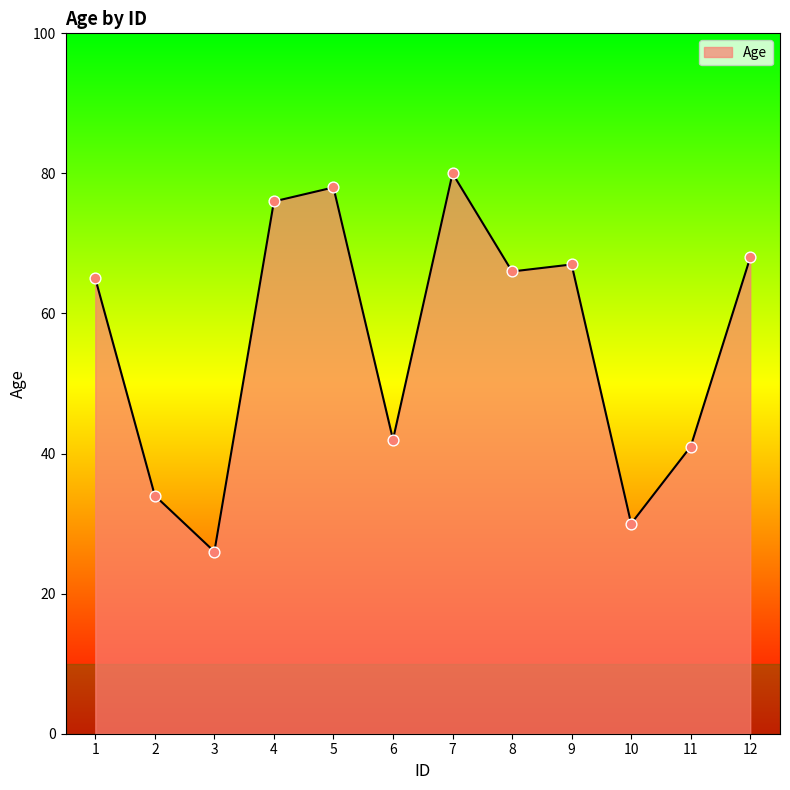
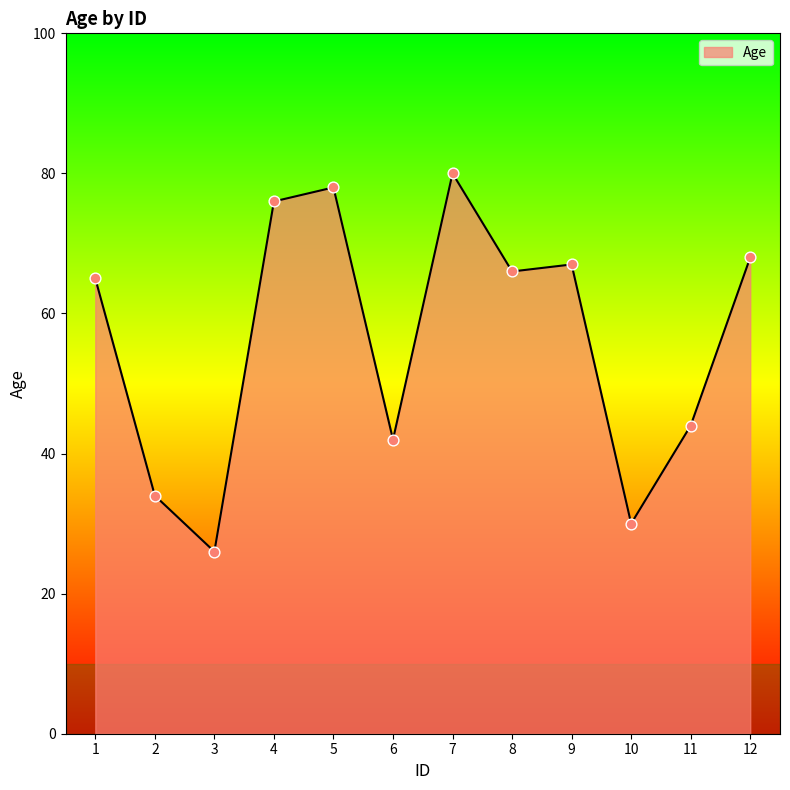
11: 41 -> 44
